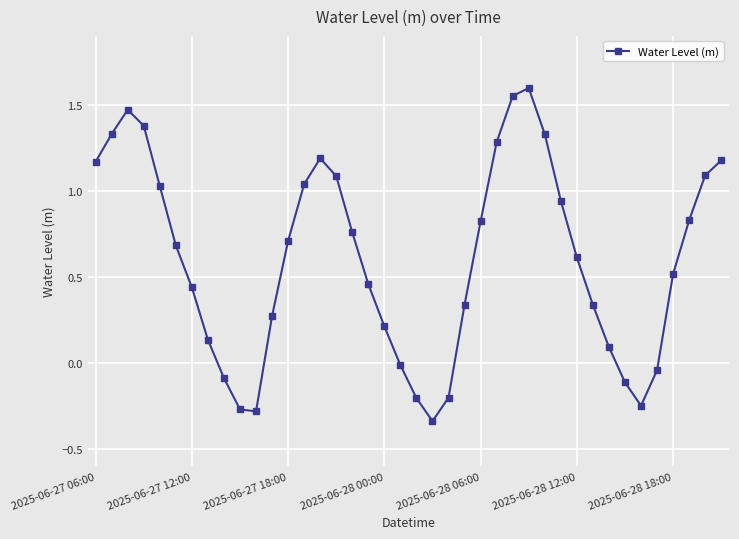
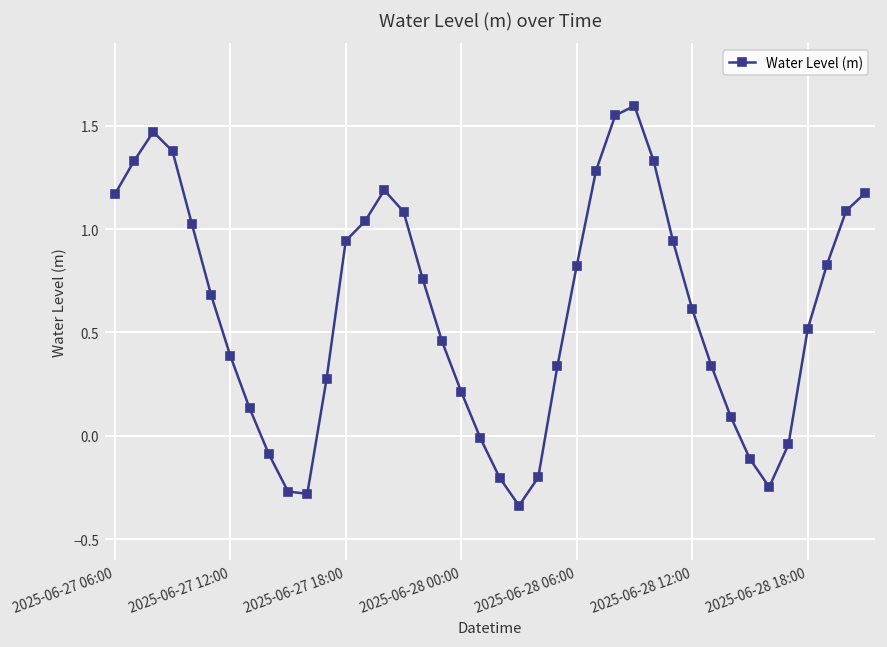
2025-06-27 12:00: 0.44 -> 0.39
2025-06-27 18:00: 0.71 -> 0.94
